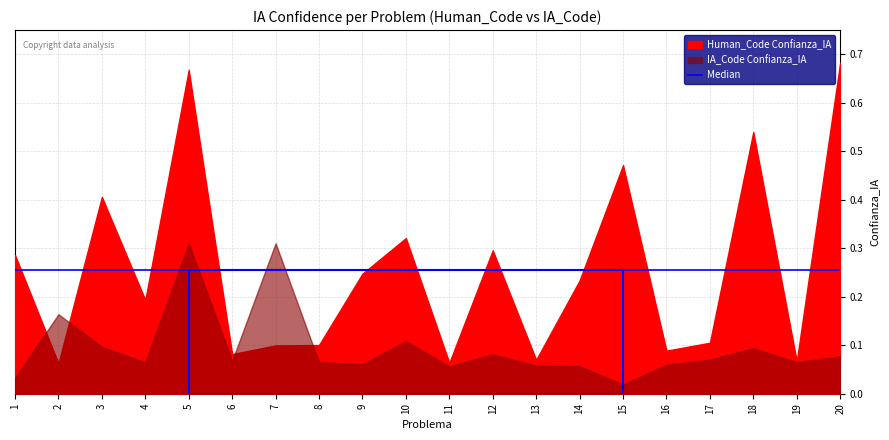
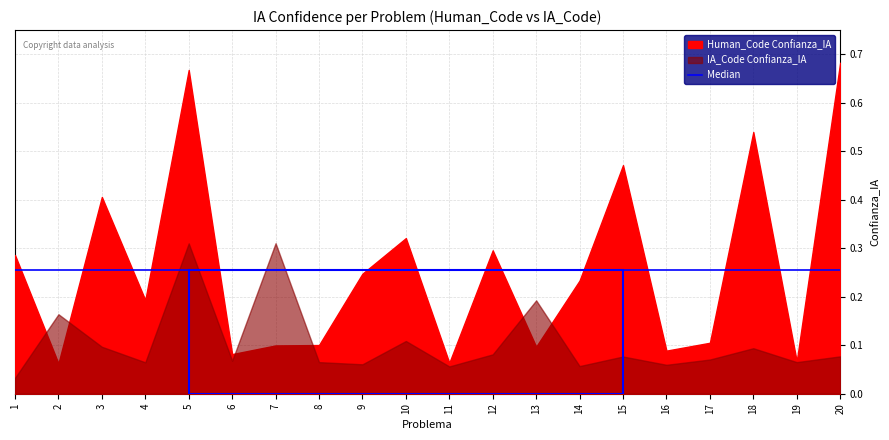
Human_Code Confianza_IA, 13: 0.07 -> 0.10
IA_Code Confianza_IA, 13: 0.06 -> 0.19
IA_Code Confianza_IA, 15: 0.02 -> 0.08
